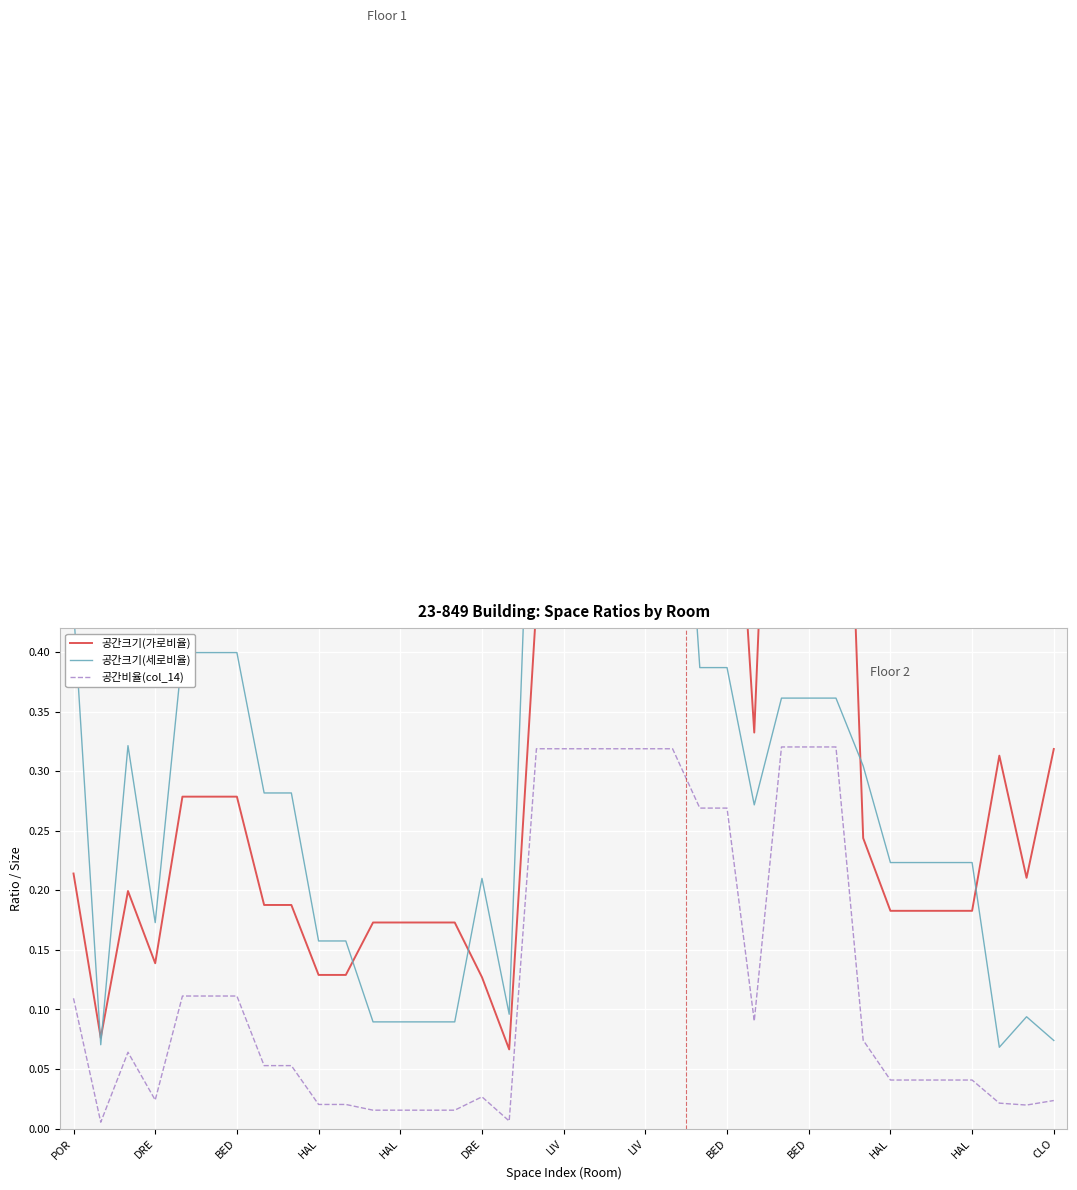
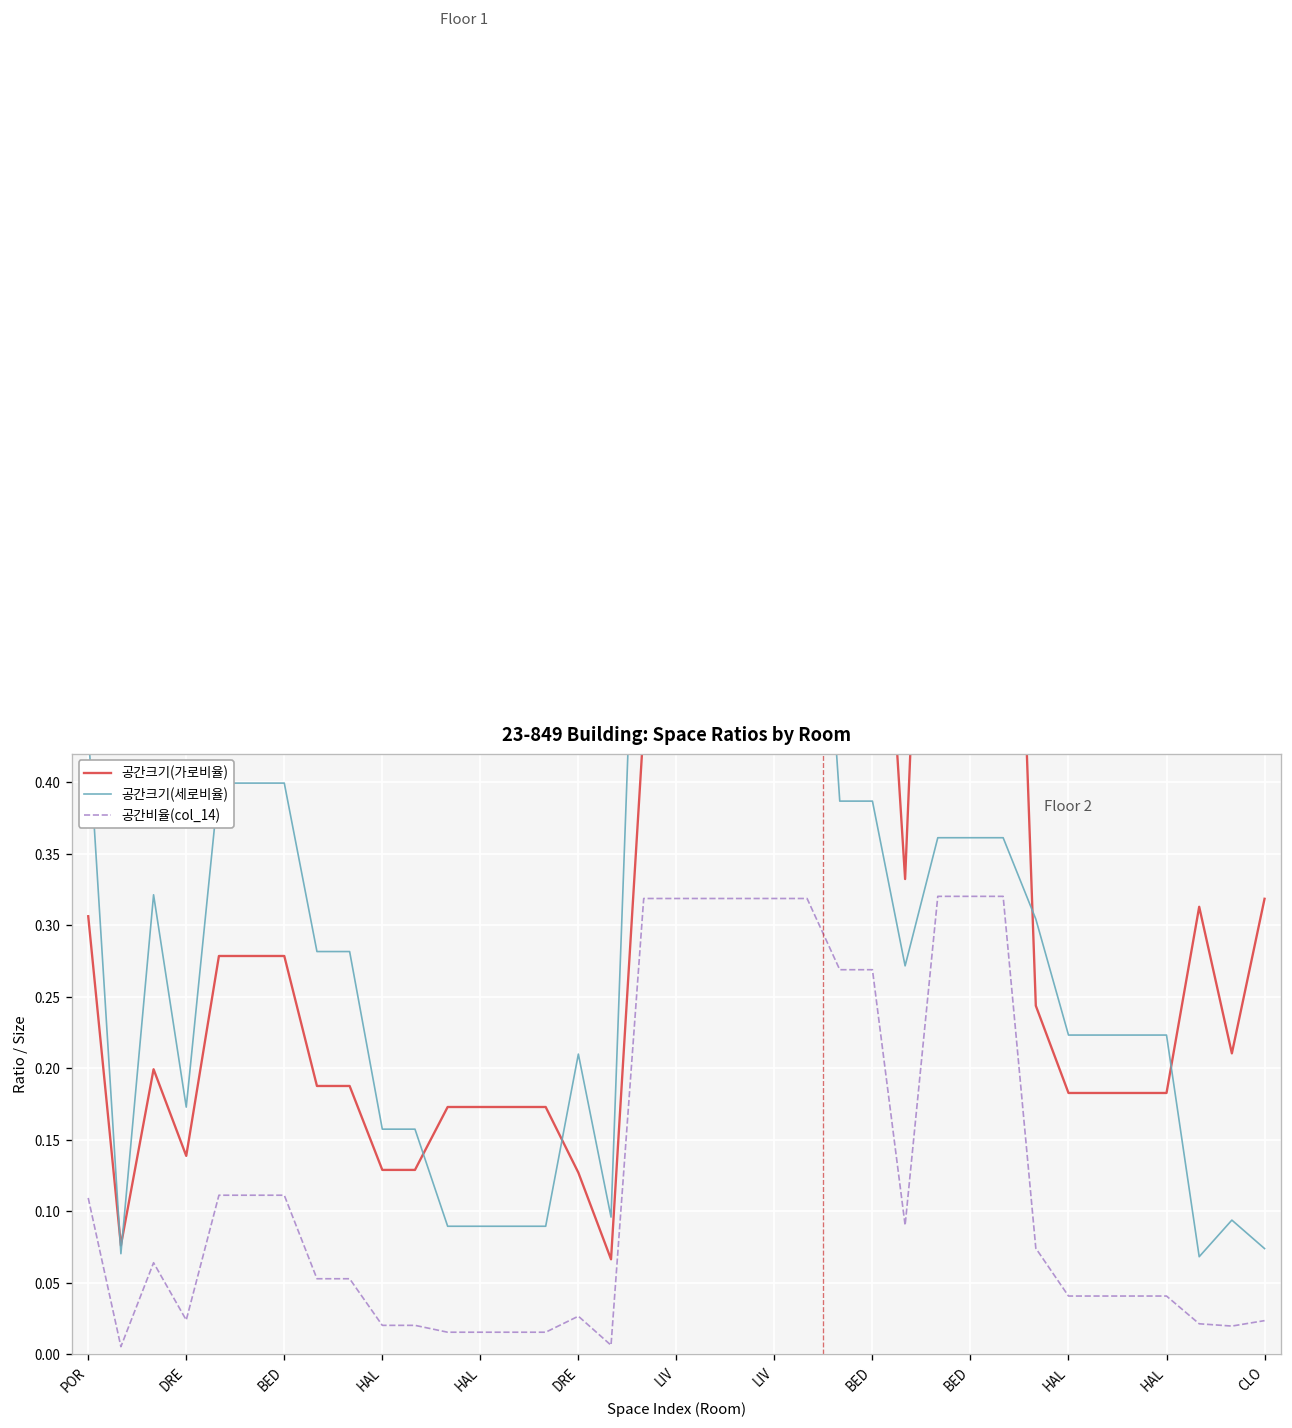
공간크기(가로비율), POR: 0.214 -> 0.306
